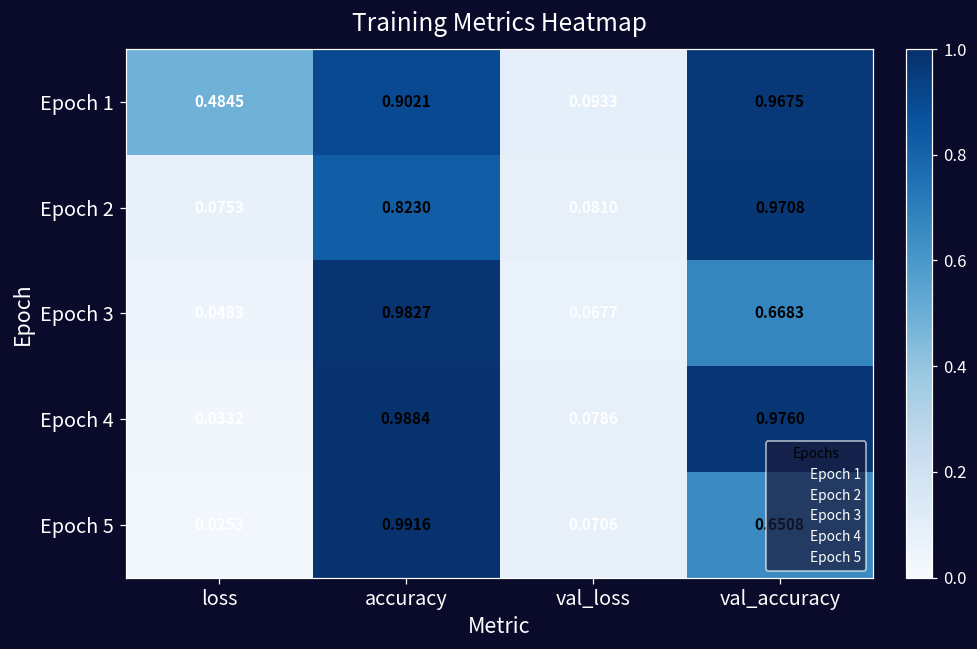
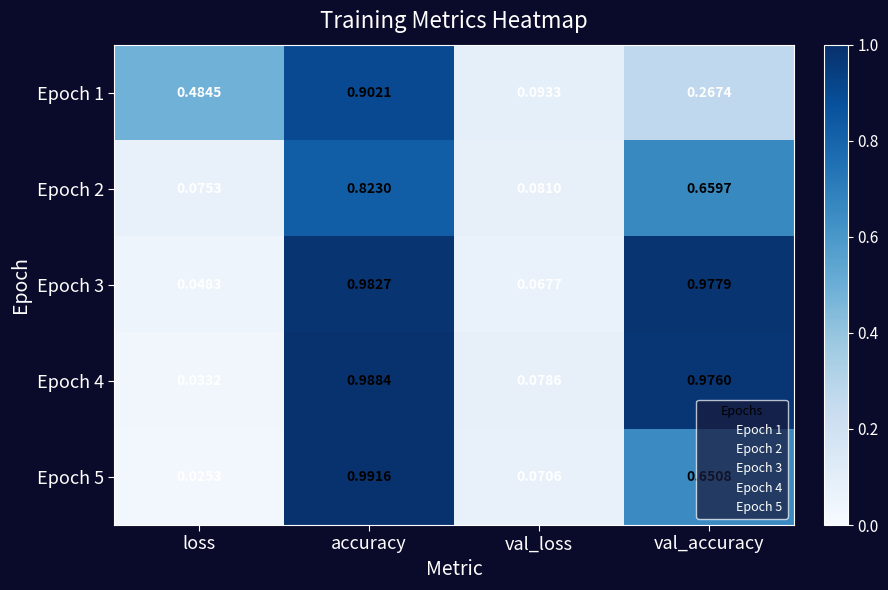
Epoch 1, val_accuracy: 0.9675 -> 0.2674
Epoch 2, val_accuracy: 0.9708 -> 0.6597
Epoch 3, val_accuracy: 0.6683 -> 0.9779
